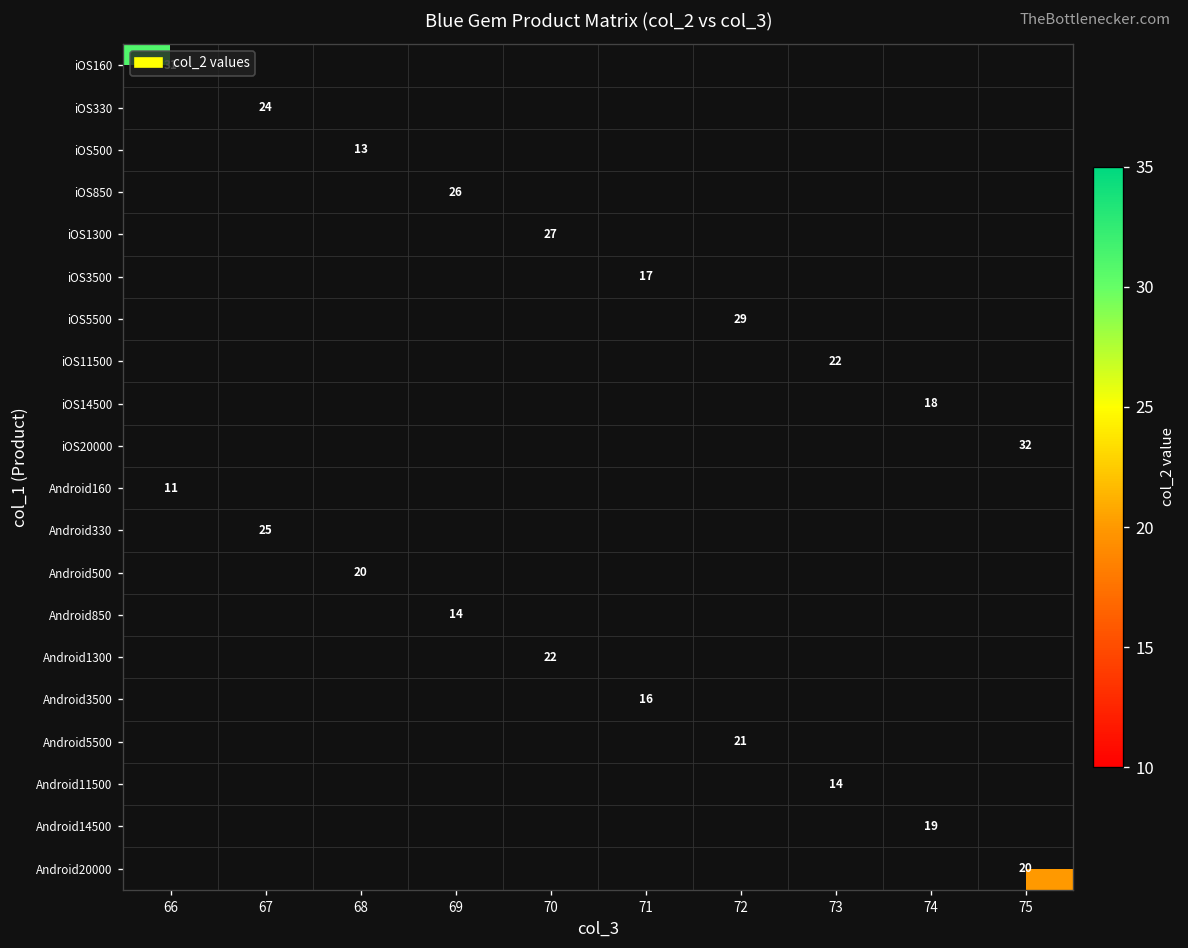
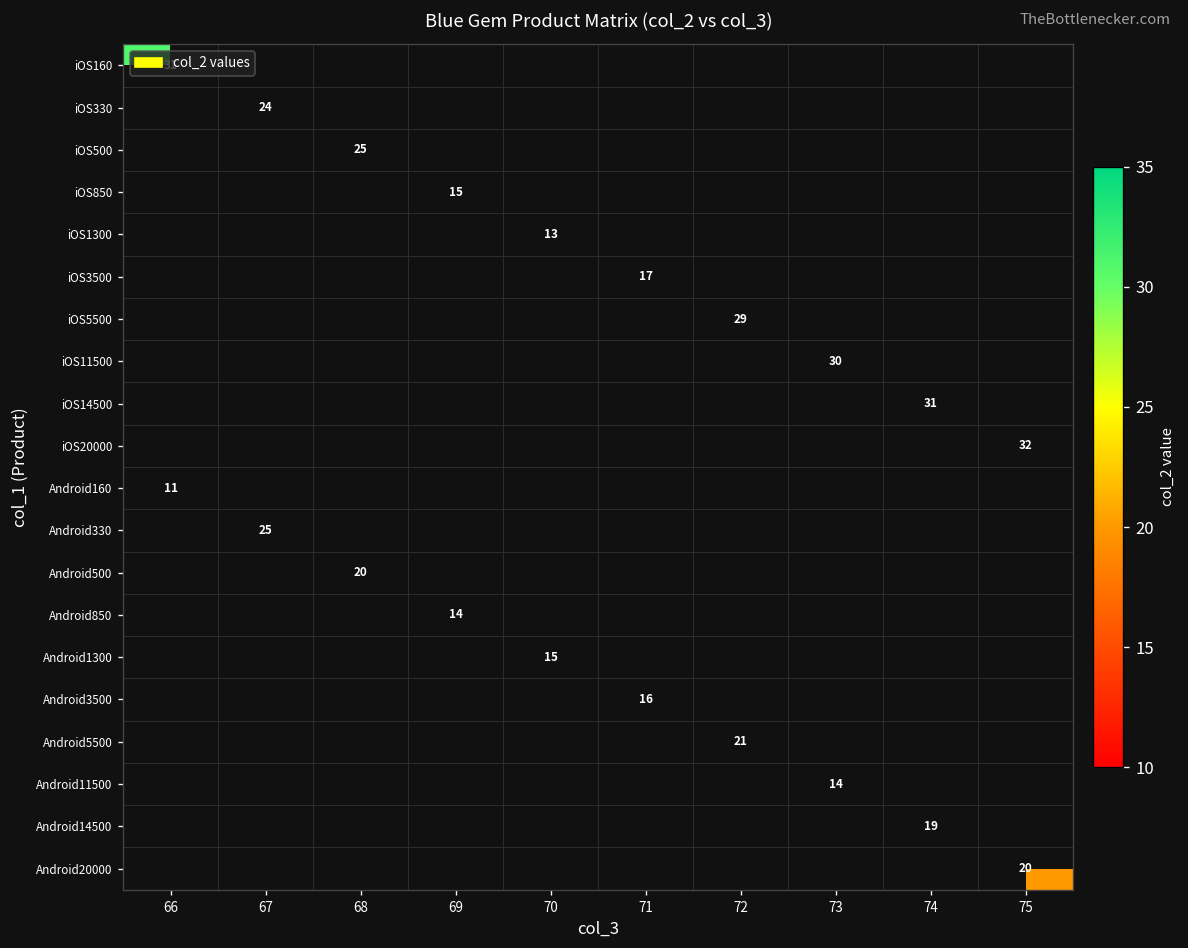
iOS500, 68: 13 -> 25
iOS850, 69: 26 -> 15
iOS1300, 70: 27 -> 13
iOS11500, 73: 22 -> 30
iOS14500, 74: 18 -> 31
Android1300, 70: 22 -> 15
